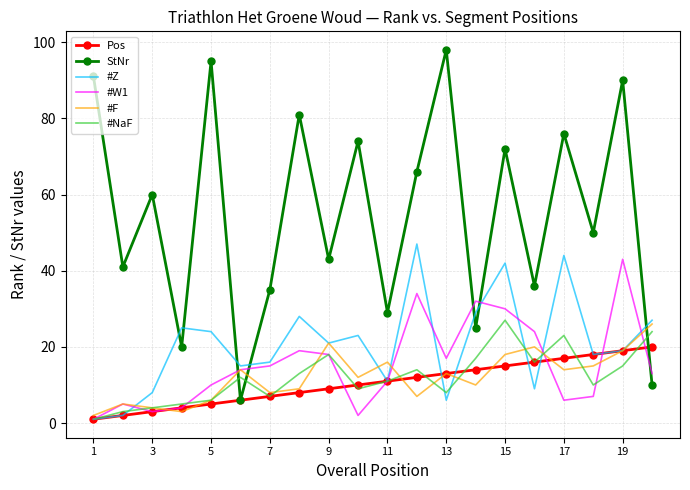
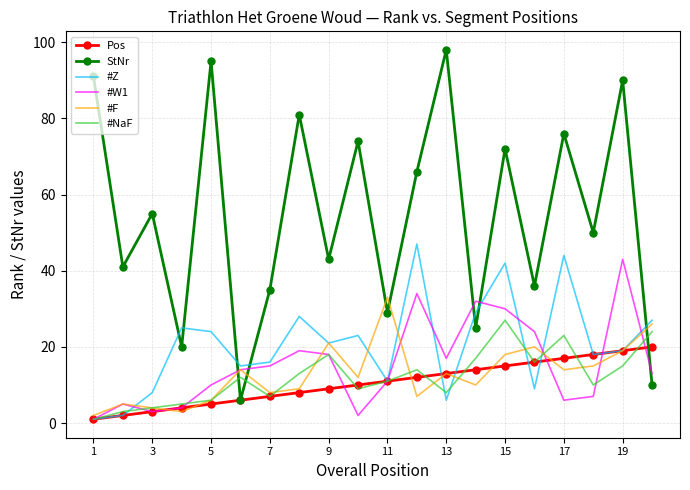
StNr, 3: 60 -> 55
#F, 11: 16 -> 33
